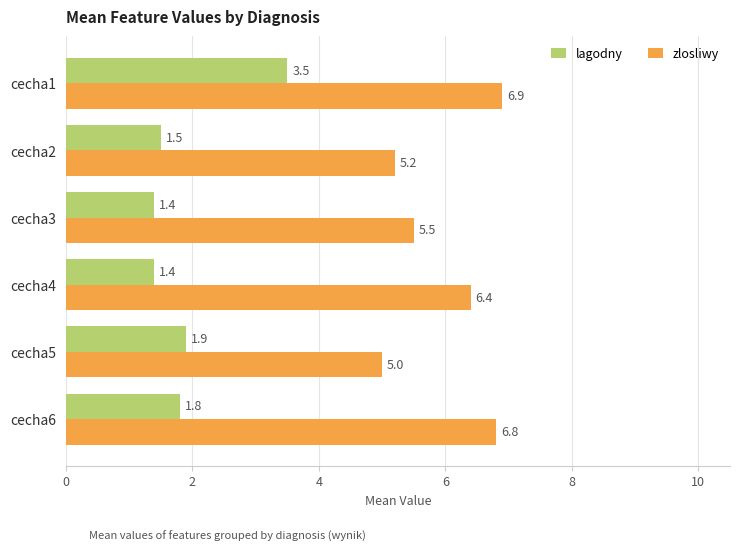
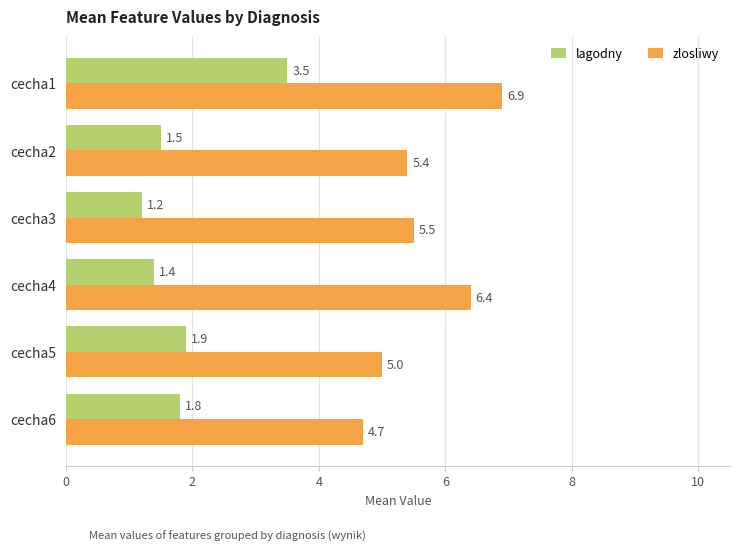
zlosliwy, cecha2: 5.2 -> 5.4
lagodny, cecha3: 1.4 -> 1.2
zlosliwy, cecha6: 6.8 -> 4.7
